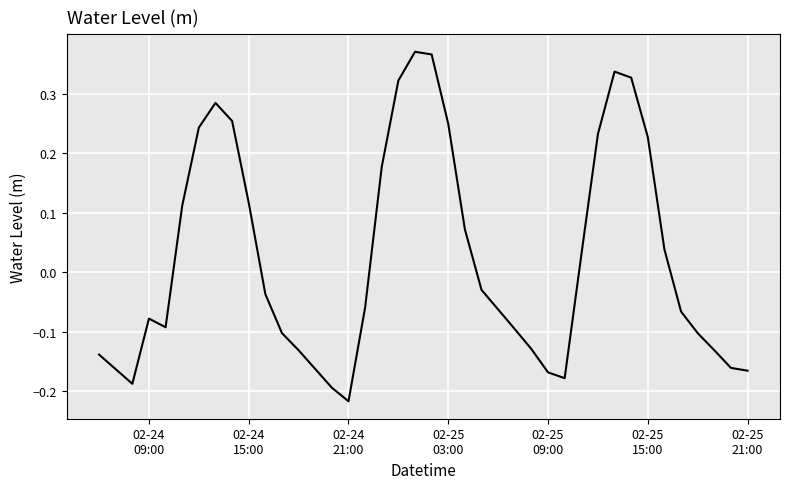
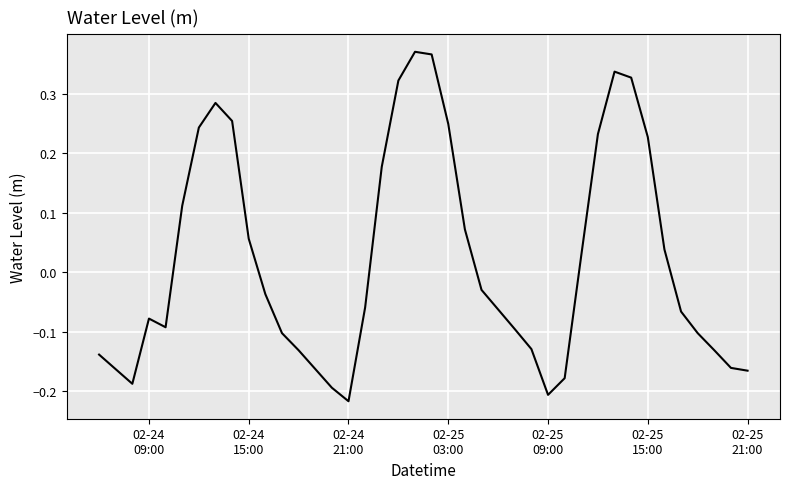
02-24 15:00: 0.12 -> 0.06
02-25 09:00: -0.17 -> -0.21
